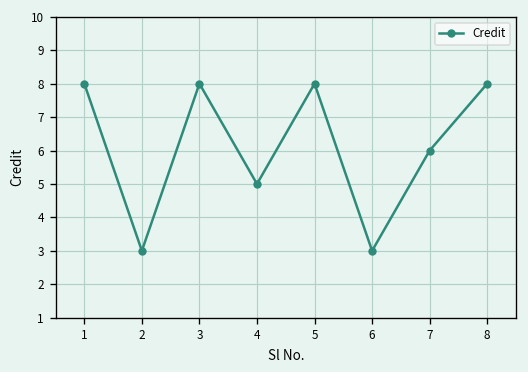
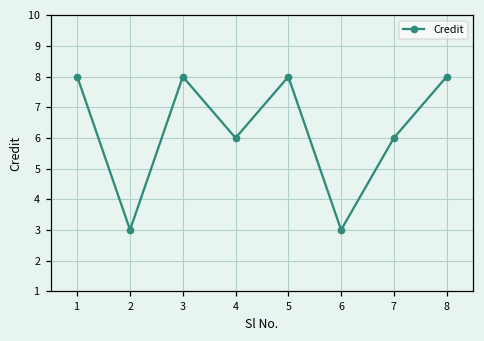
4: 5 -> 6
